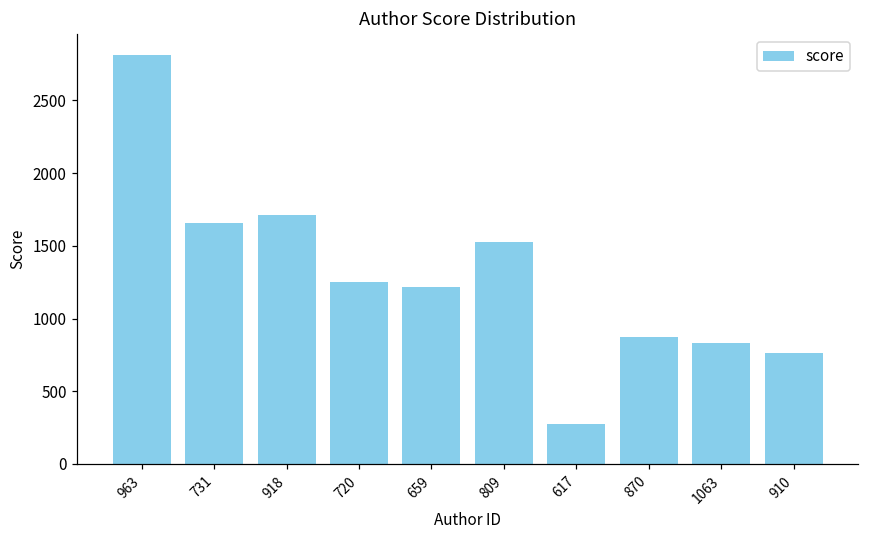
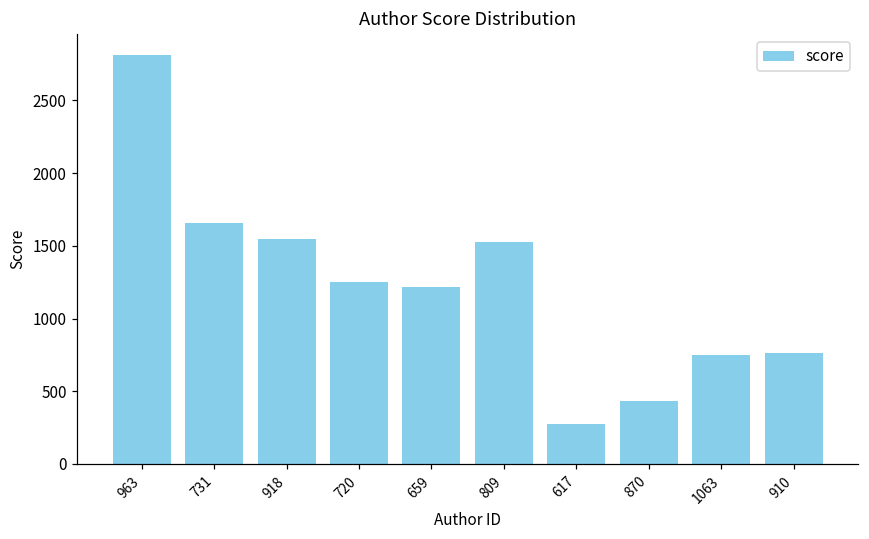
918: 1710 -> 1550
870: 870 -> 430
1063: 830 -> 750
